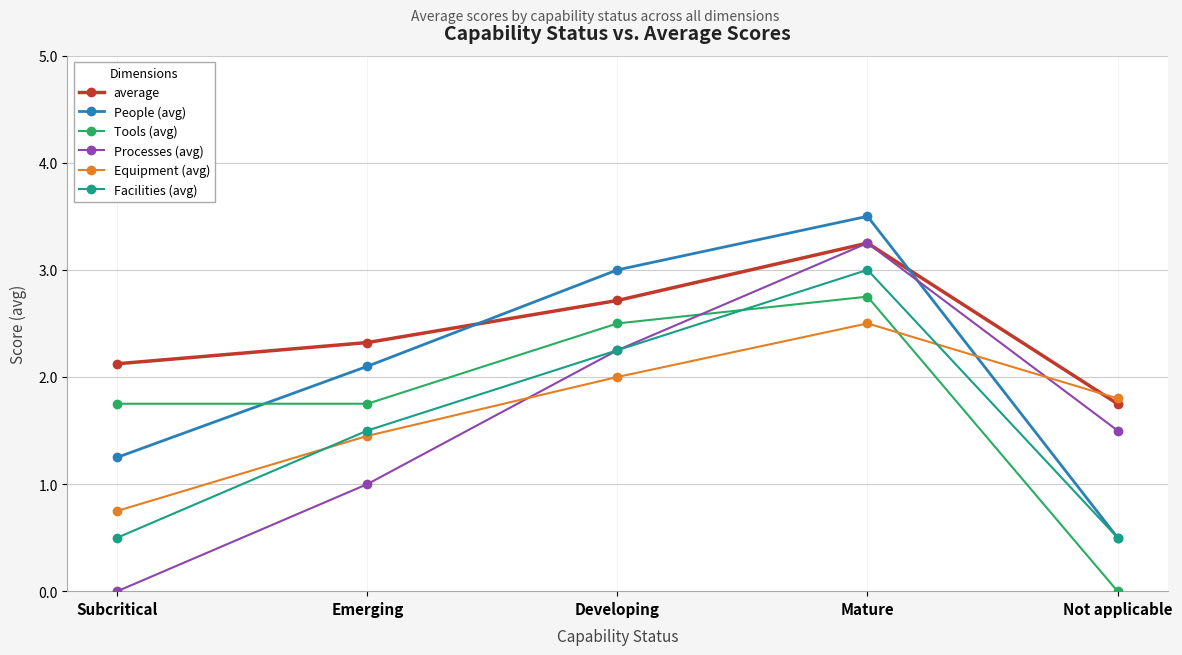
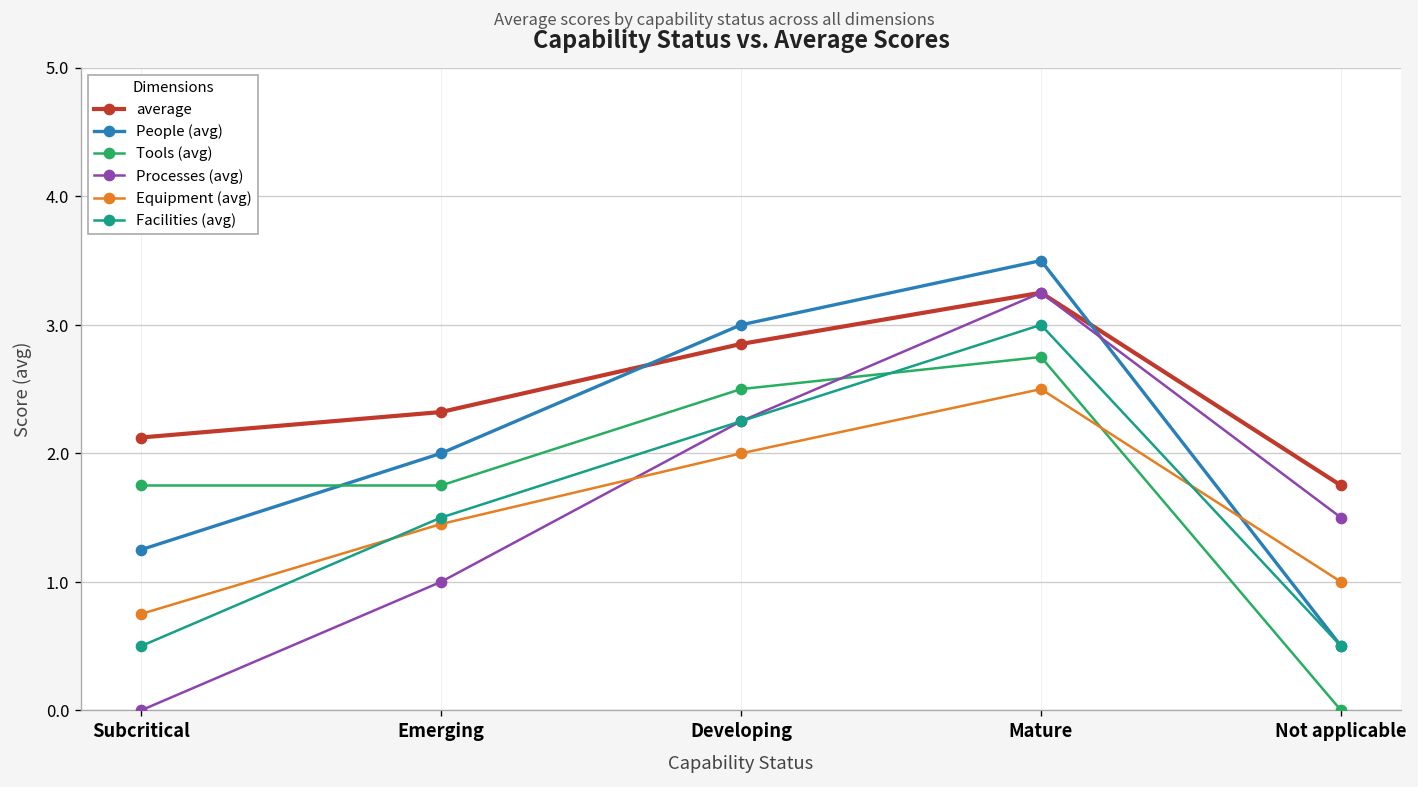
People (avg), Emerging: 2.1 -> 2.0
average, Developing: 2.71 -> 2.85
Equipment (avg), Not applicable: 1.8 -> 1.0
